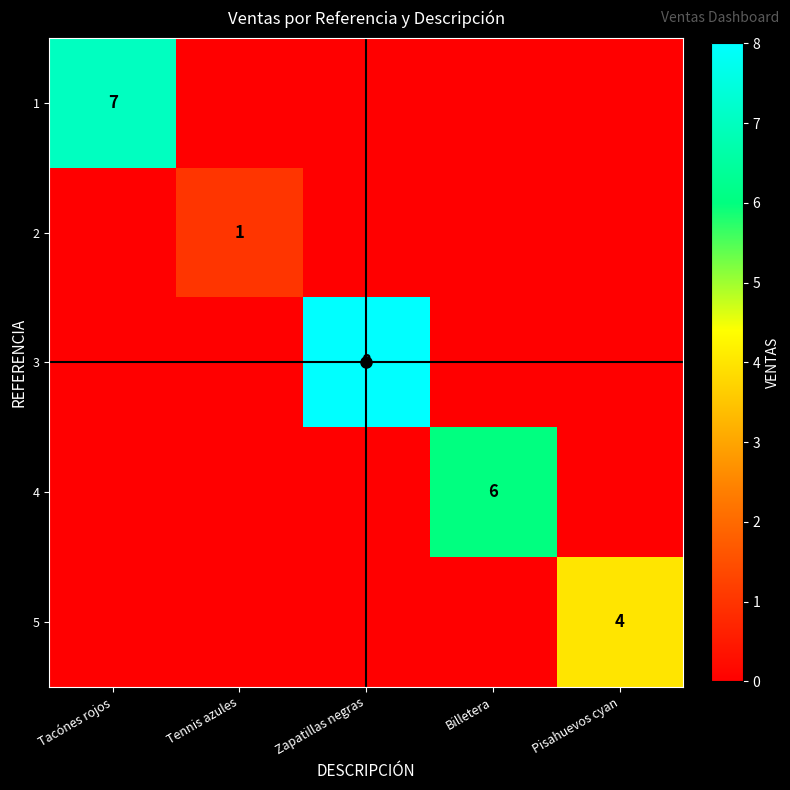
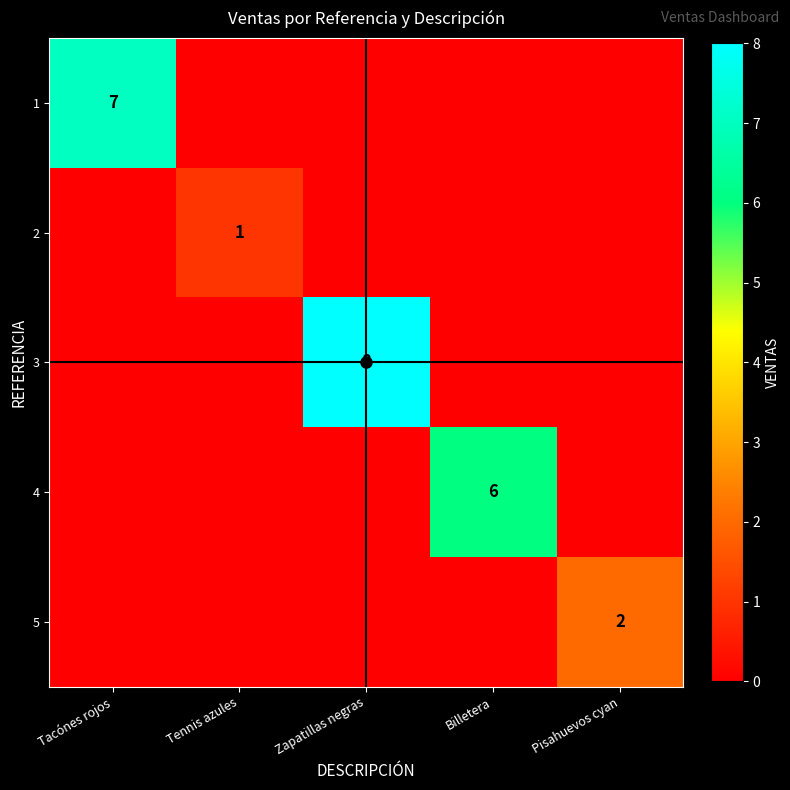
5, Pisahuevos cyan: 4 -> 2
